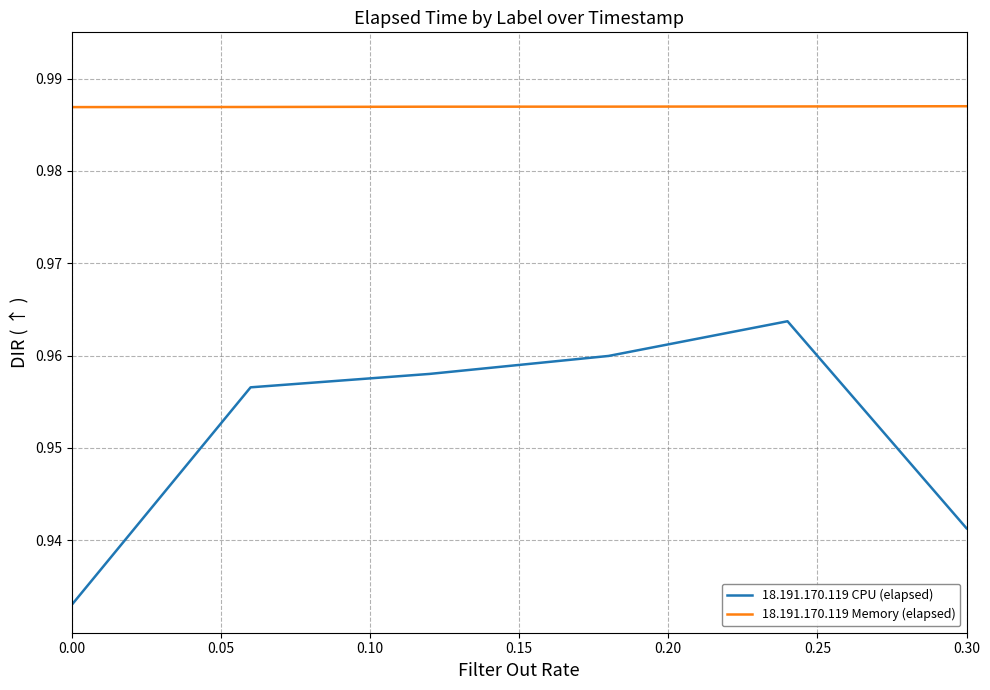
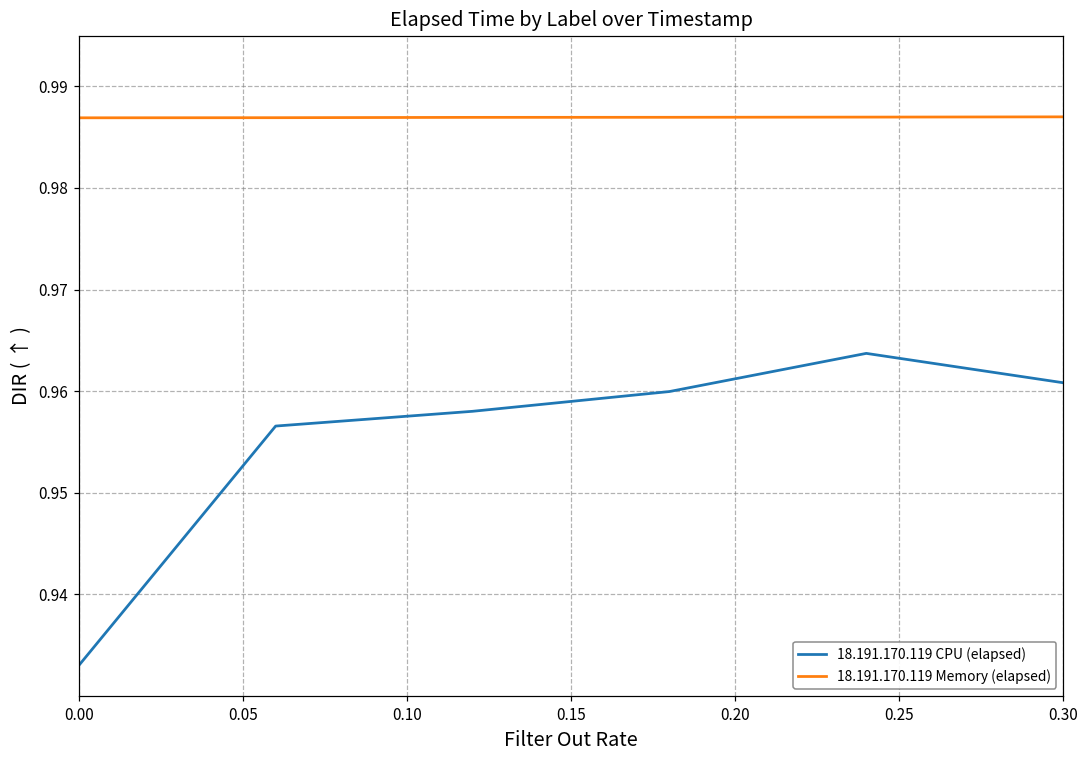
18.191.170.119 CPU (elapsed), 0.30: 0.941 -> 0.961
